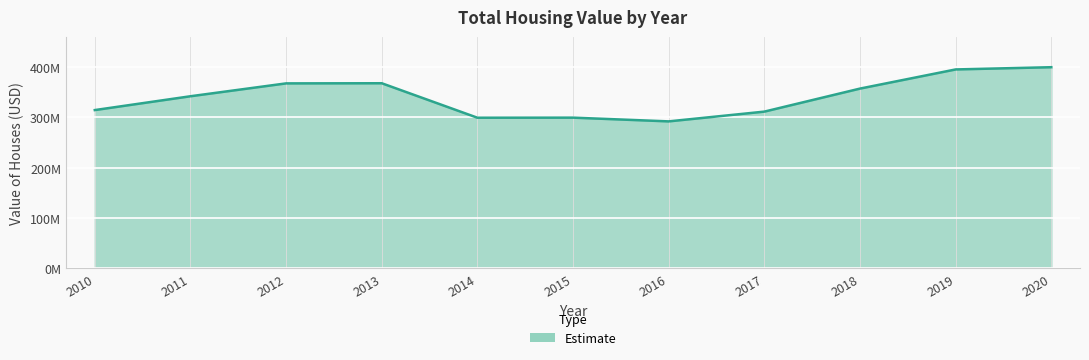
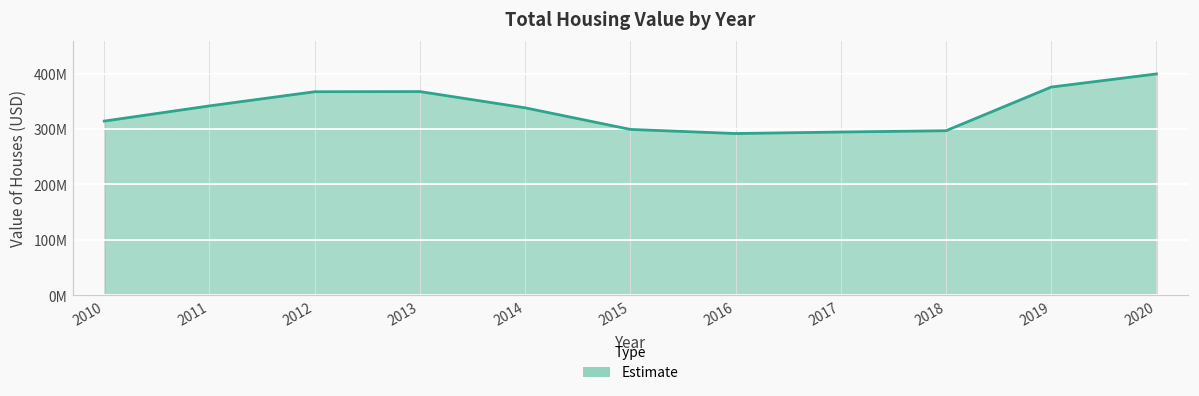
2014: 300000000 -> 340000000
2017: 310000000 -> 290000000
2018: 360000000 -> 300000000
2019: 400000000 -> 380000000
